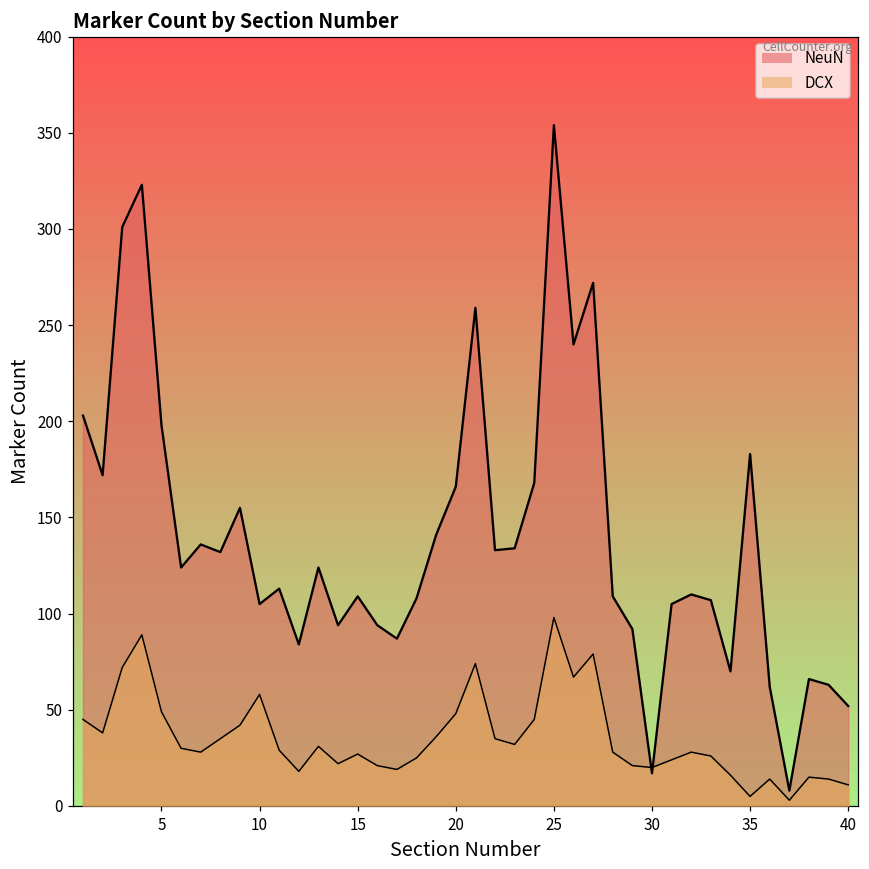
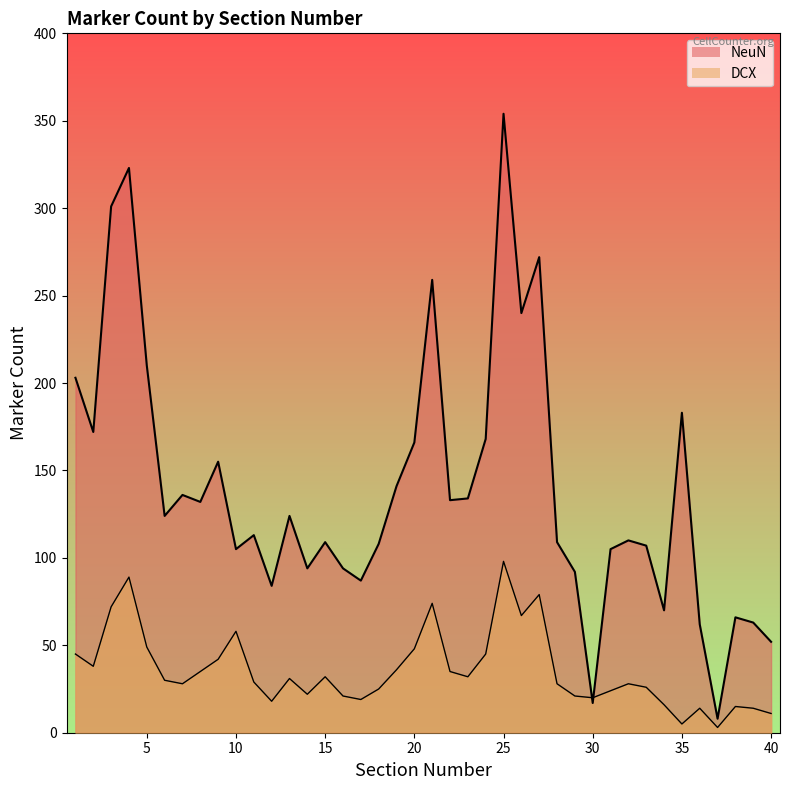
NeuN, 5: 198 -> 210
DCX, 15: 27 -> 32
